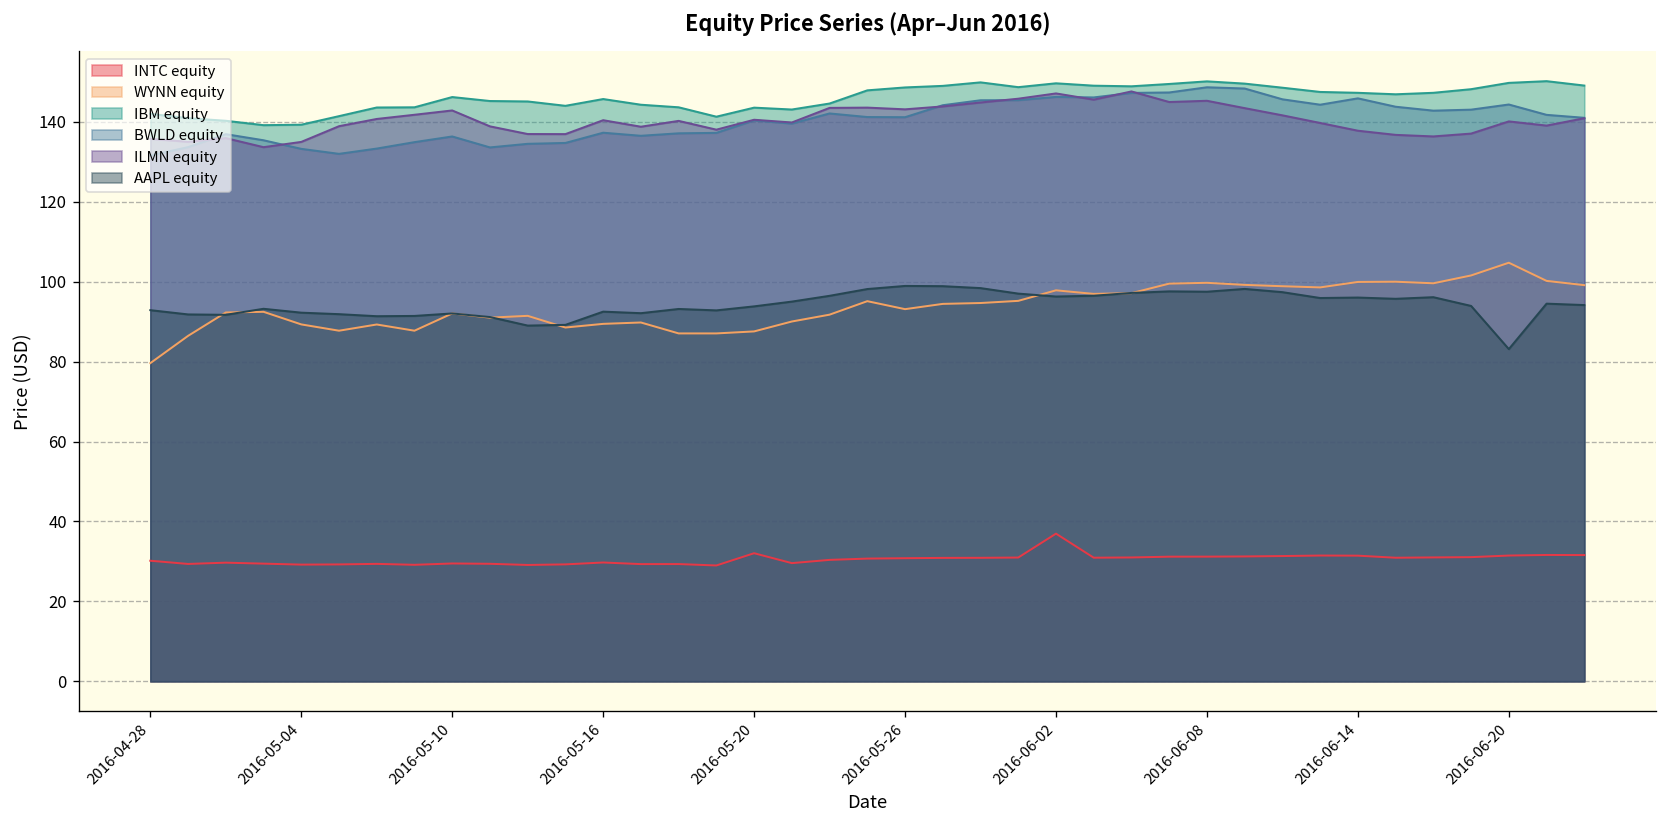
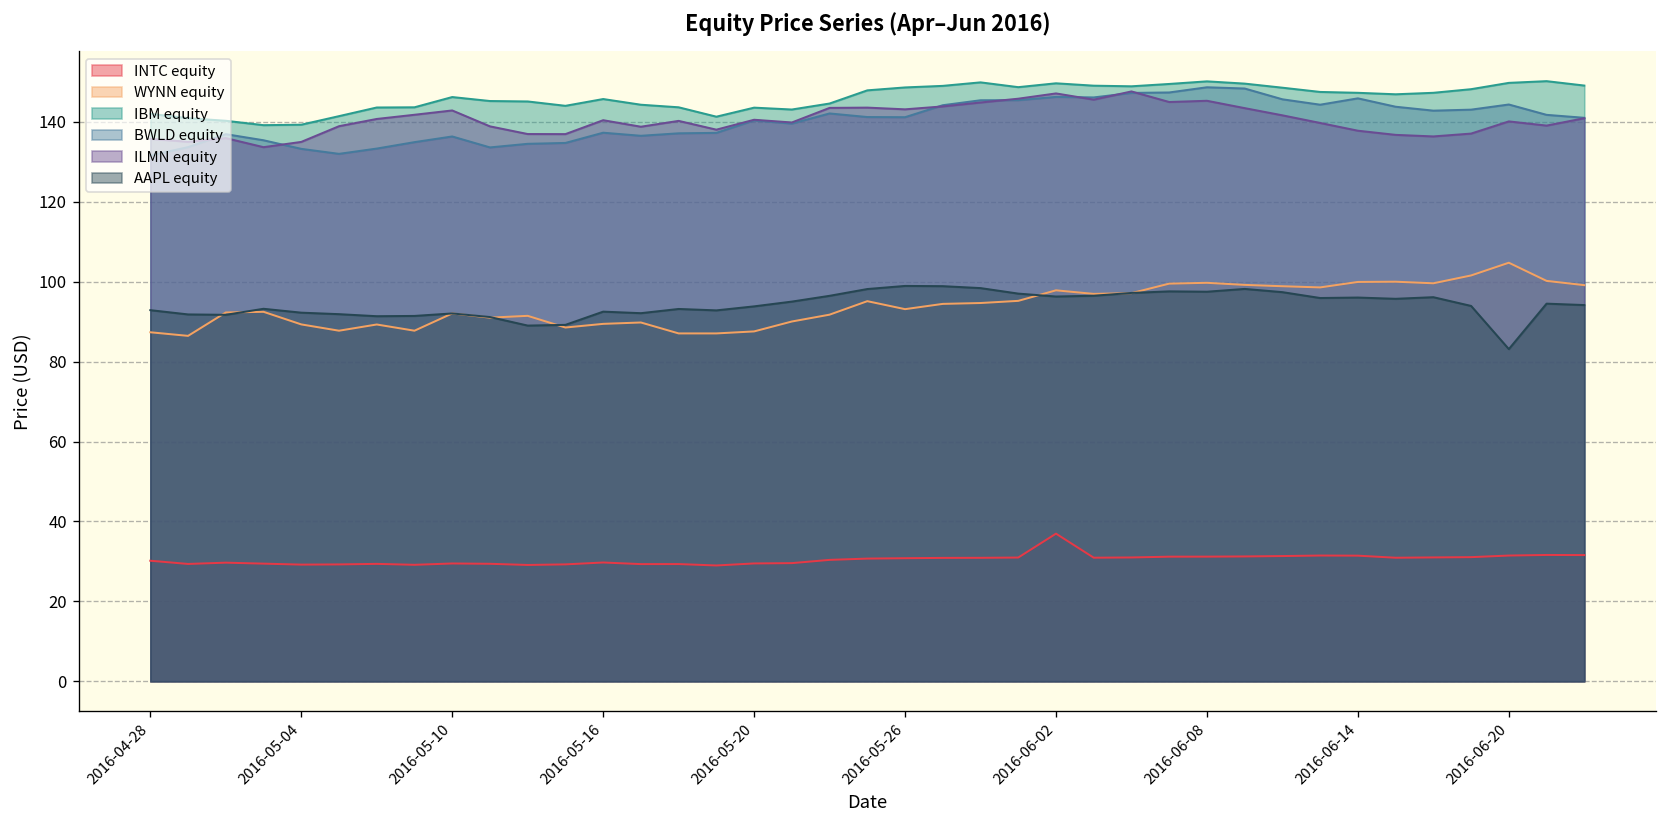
WYNN equity, 2016-04-28: 80 -> 87
INTC equity, 2016-05-20: 32 -> 29
